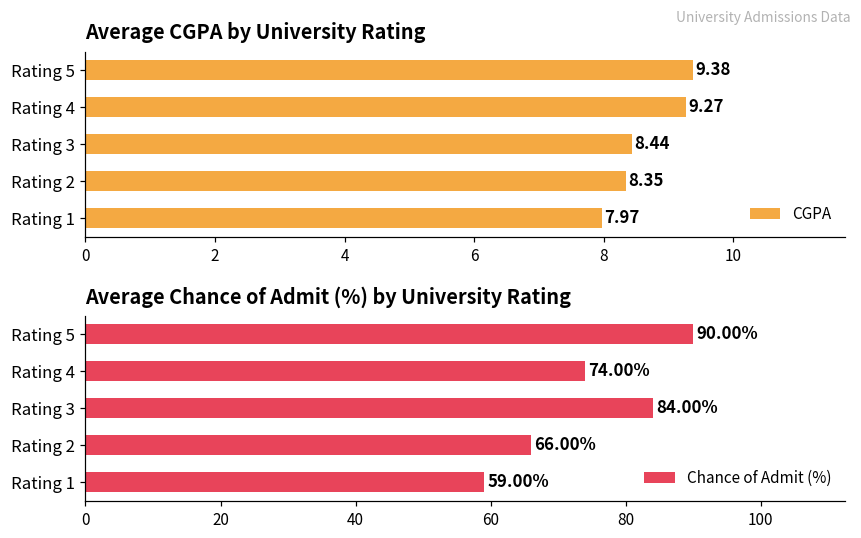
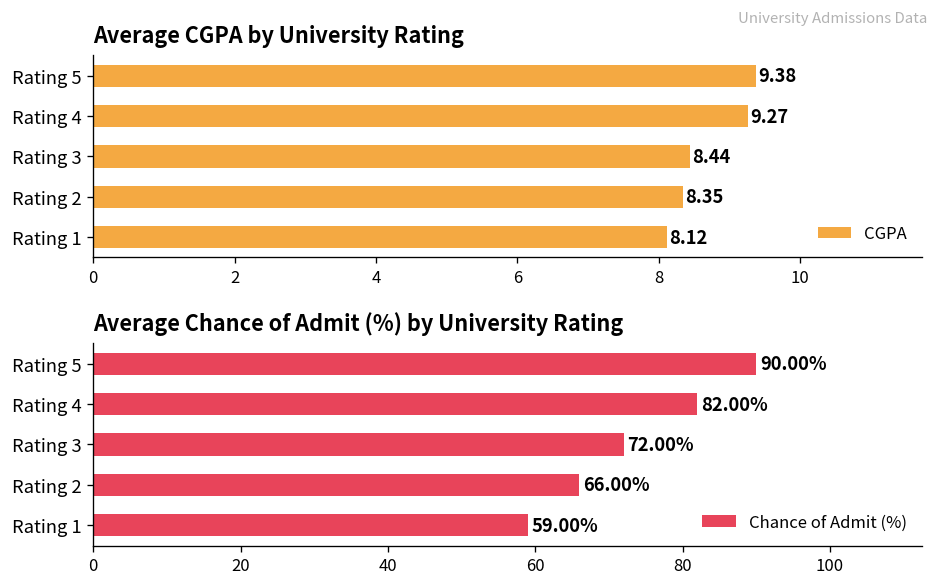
Average CGPA by University Rating, Rating 1: 7.97 -> 8.12
Average Chance of Admit (%) by University Rating, Rating 4: 74.00% -> 82.00%
Average Chance of Admit (%) by University Rating, Rating 3: 84.00% -> 72.00%
